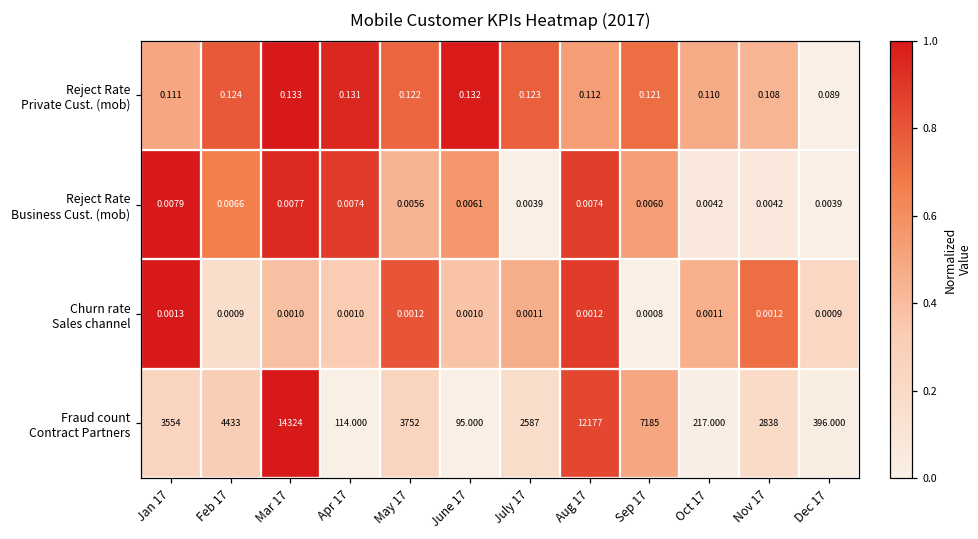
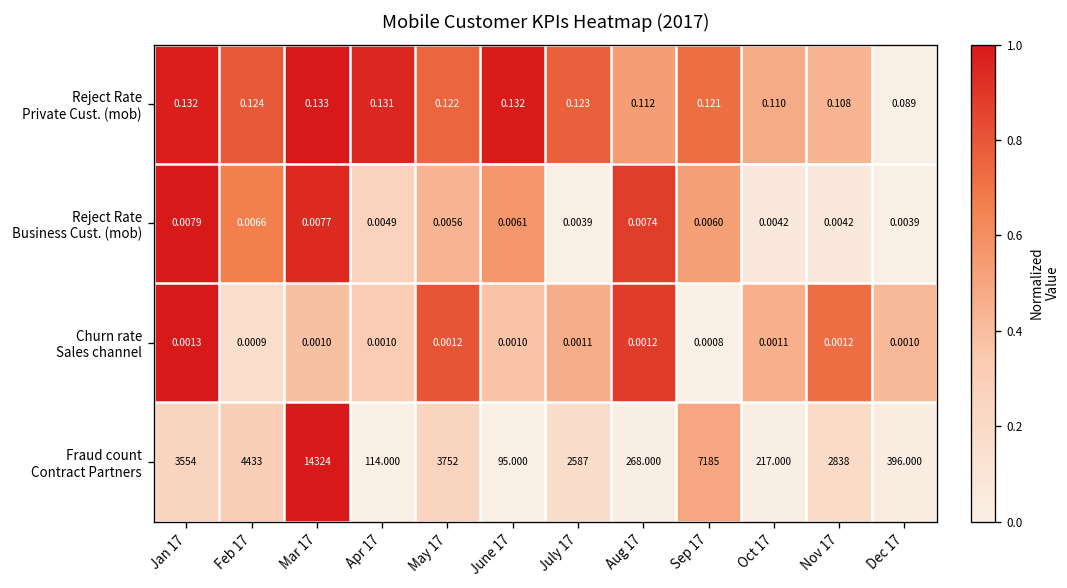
Reject Rate Private Cust. (mob), Jan 17: 0.111 -> 0.132
Reject Rate Business Cust. (mob), Apr 17: 0.0074 -> 0.0049
Churn rate Sales channel, Dec 17: 0.0009 -> 0.0010
Fraud count Contract Partners, Aug 17: 12177 -> 268.000
